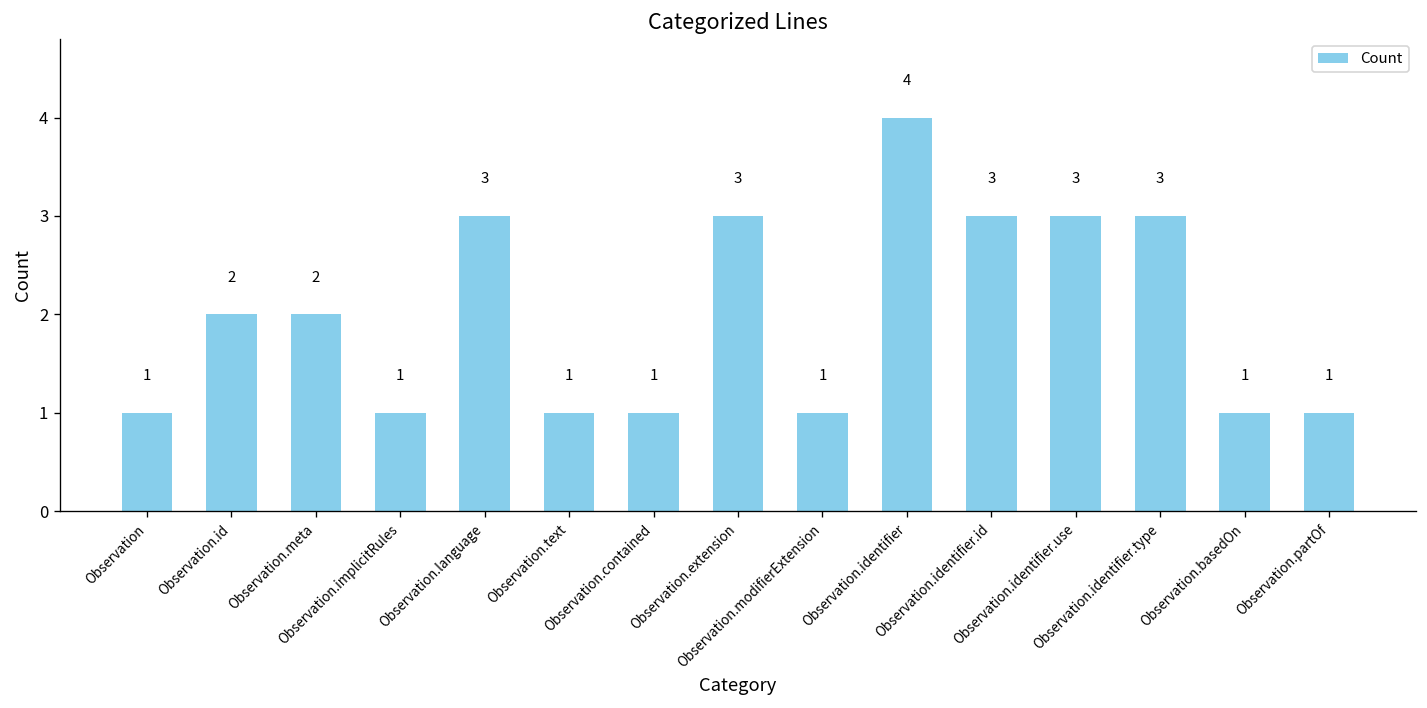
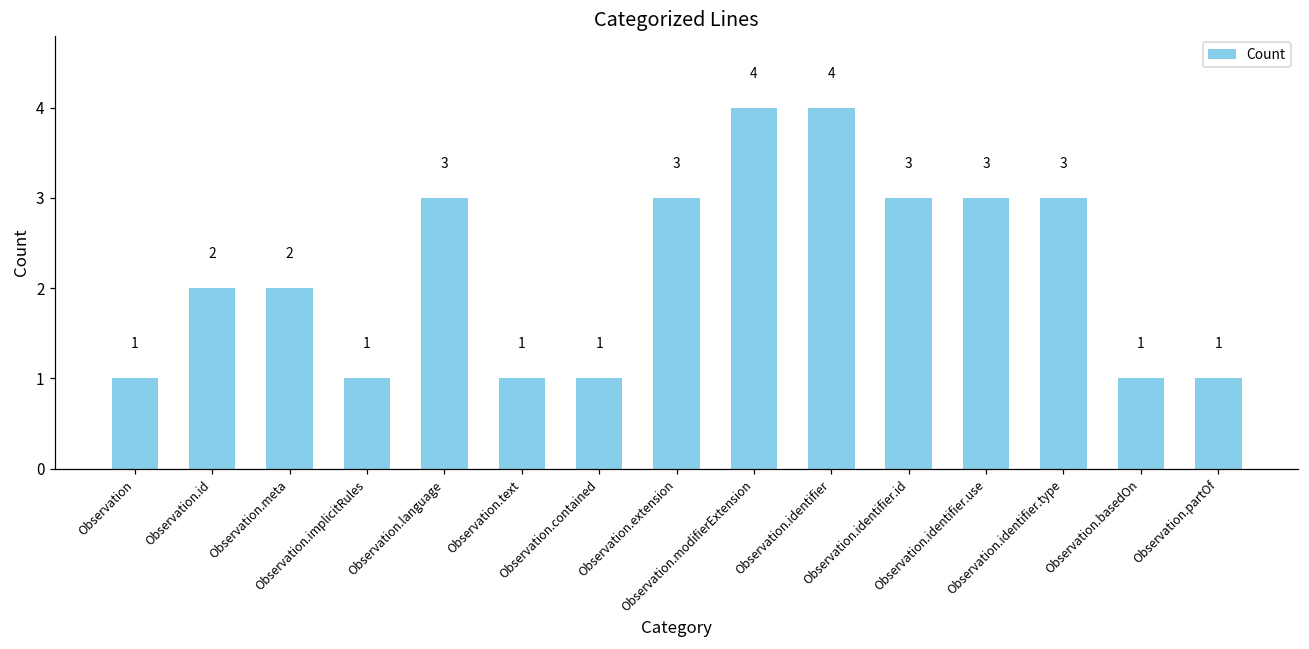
Observation.modifierExtension: 1 -> 4
